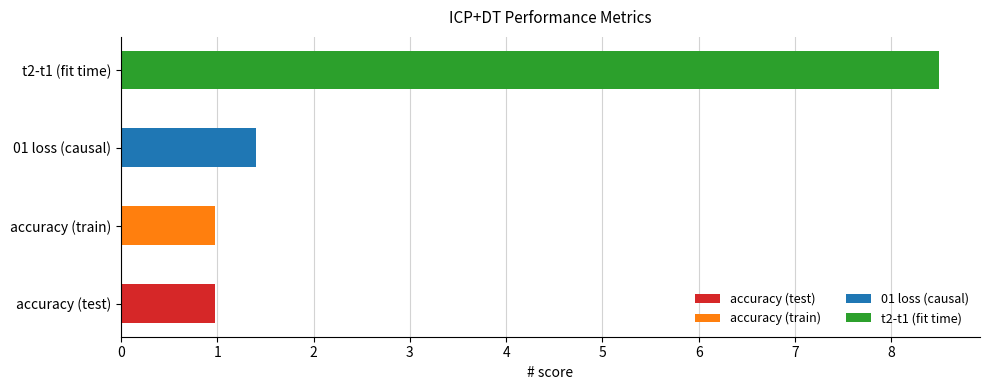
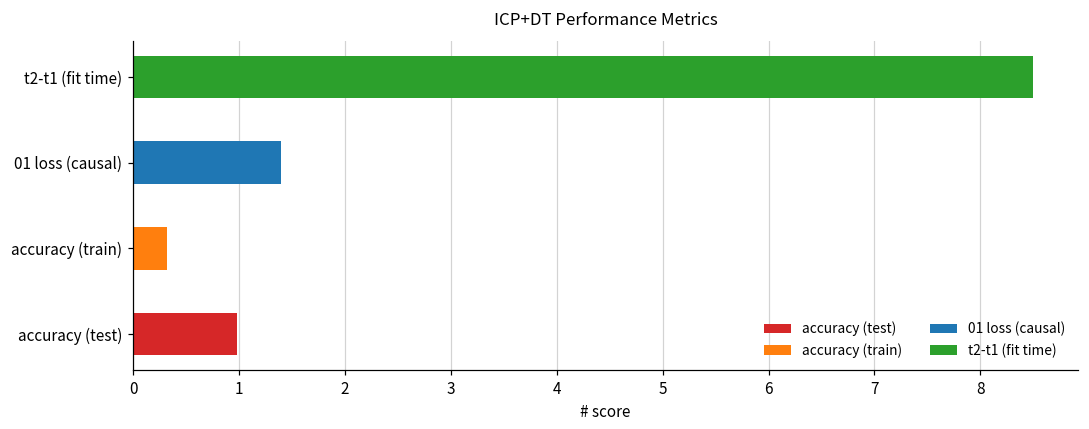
accuracy (train): 1.0 -> 0.3
